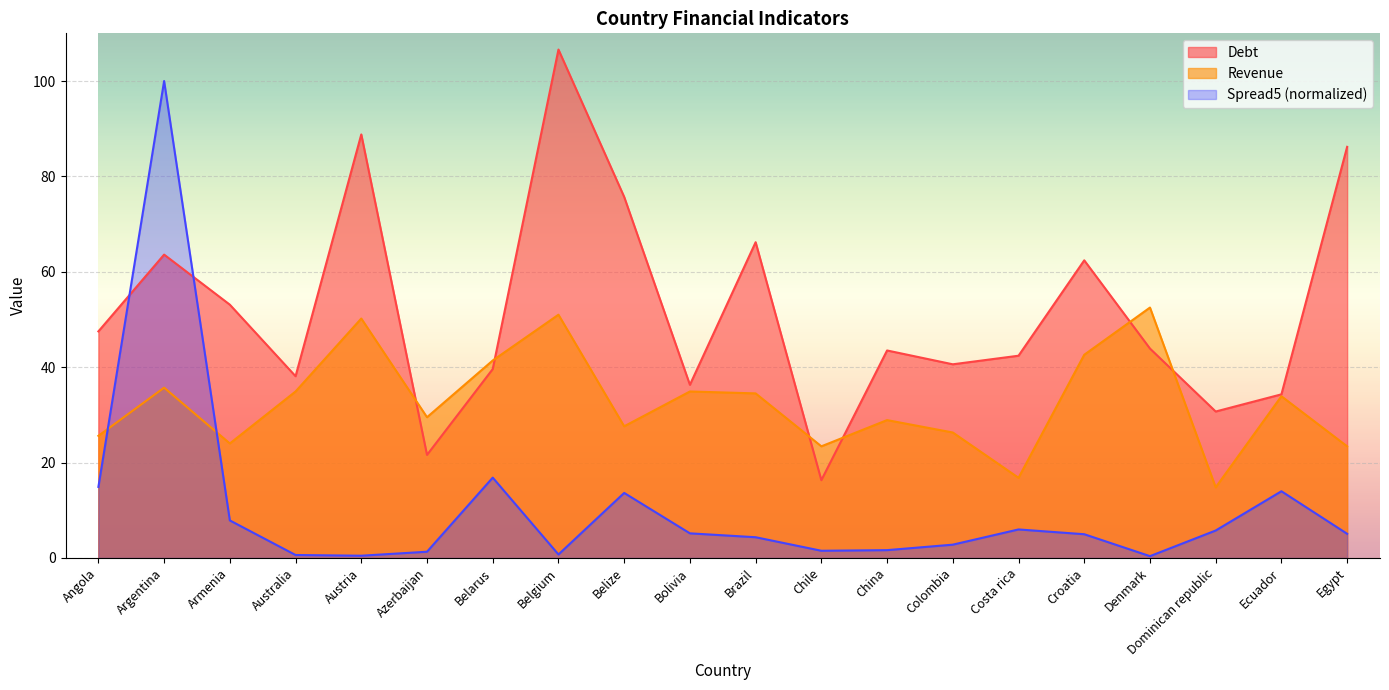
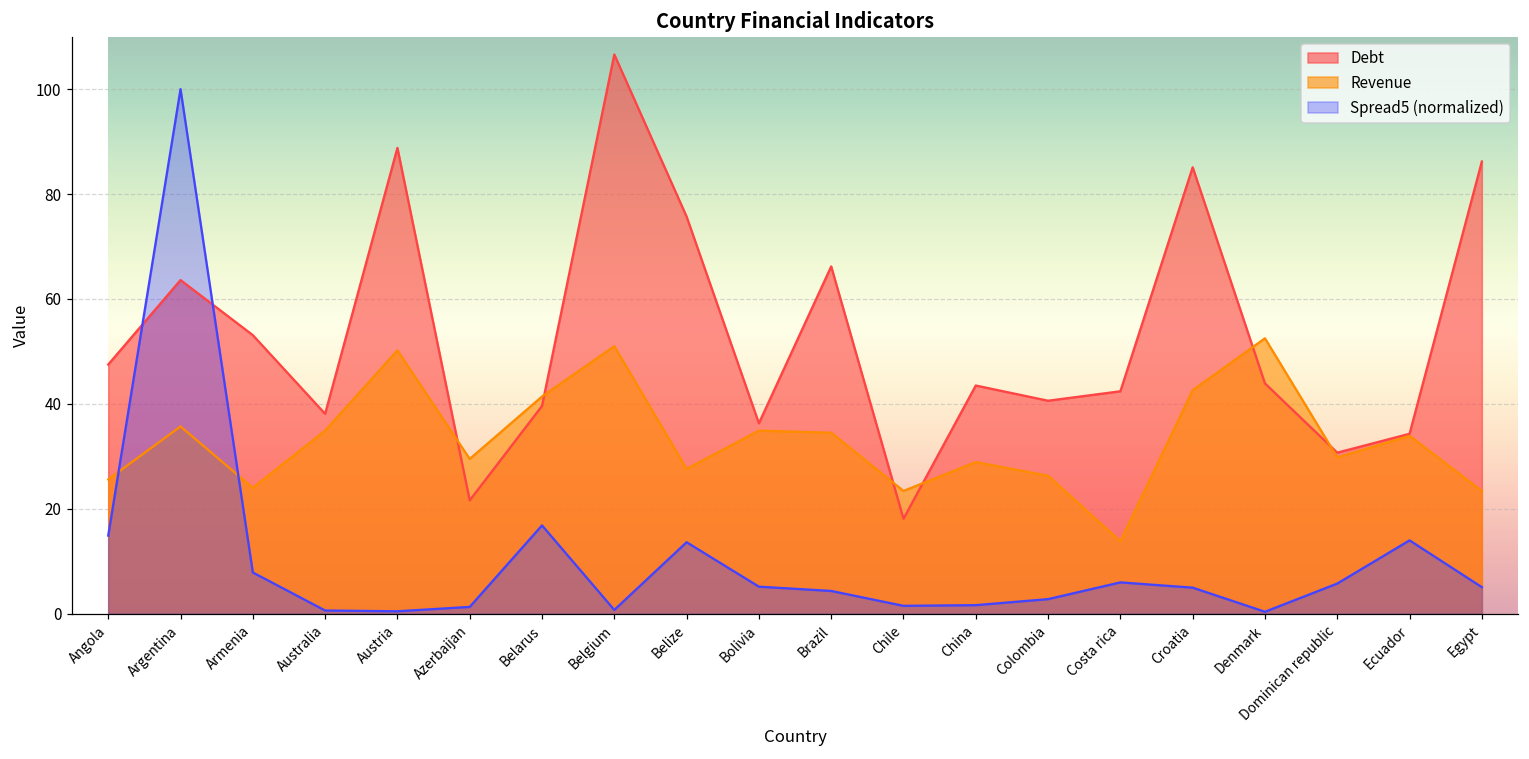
Debt, Chile: 16 -> 18
Revenue, Costa rica: 17 -> 14
Debt, Croatia: 62 -> 85
Revenue, Dominican republic: 15 -> 30
